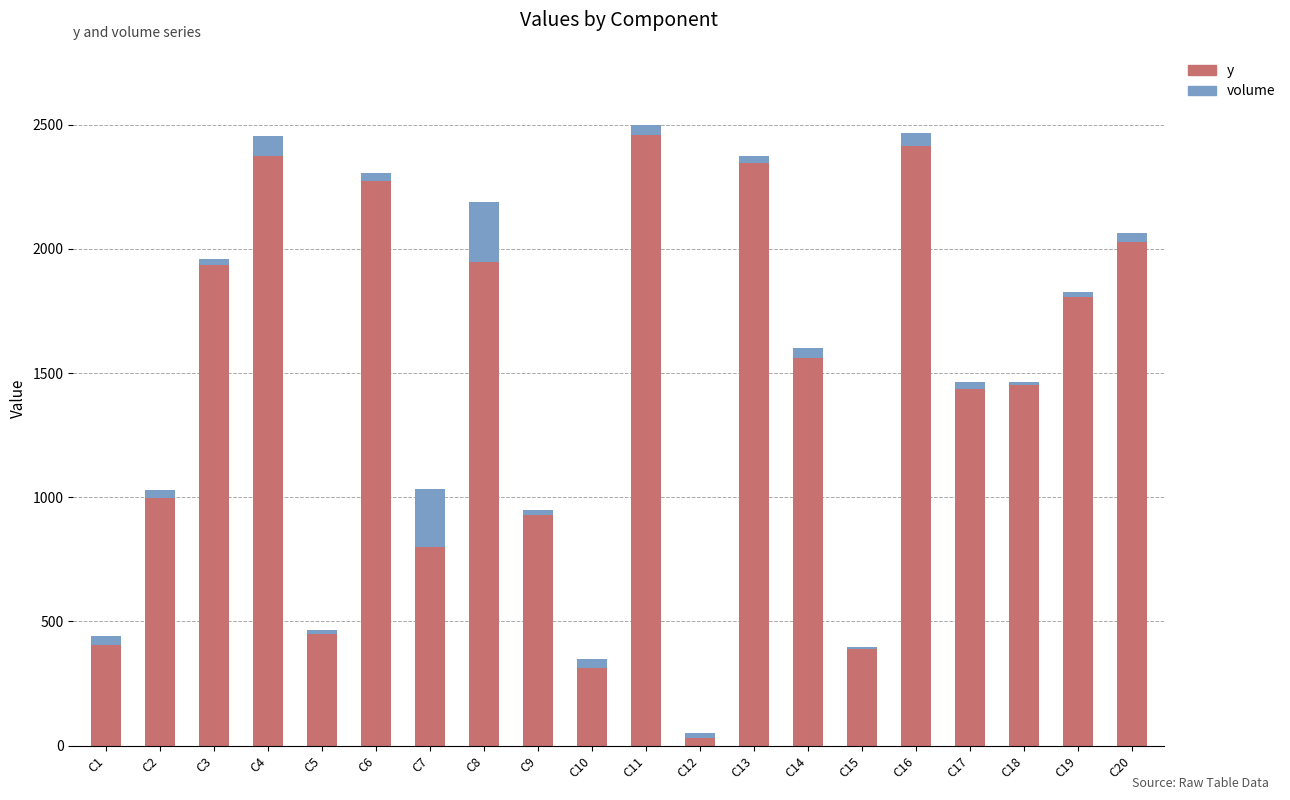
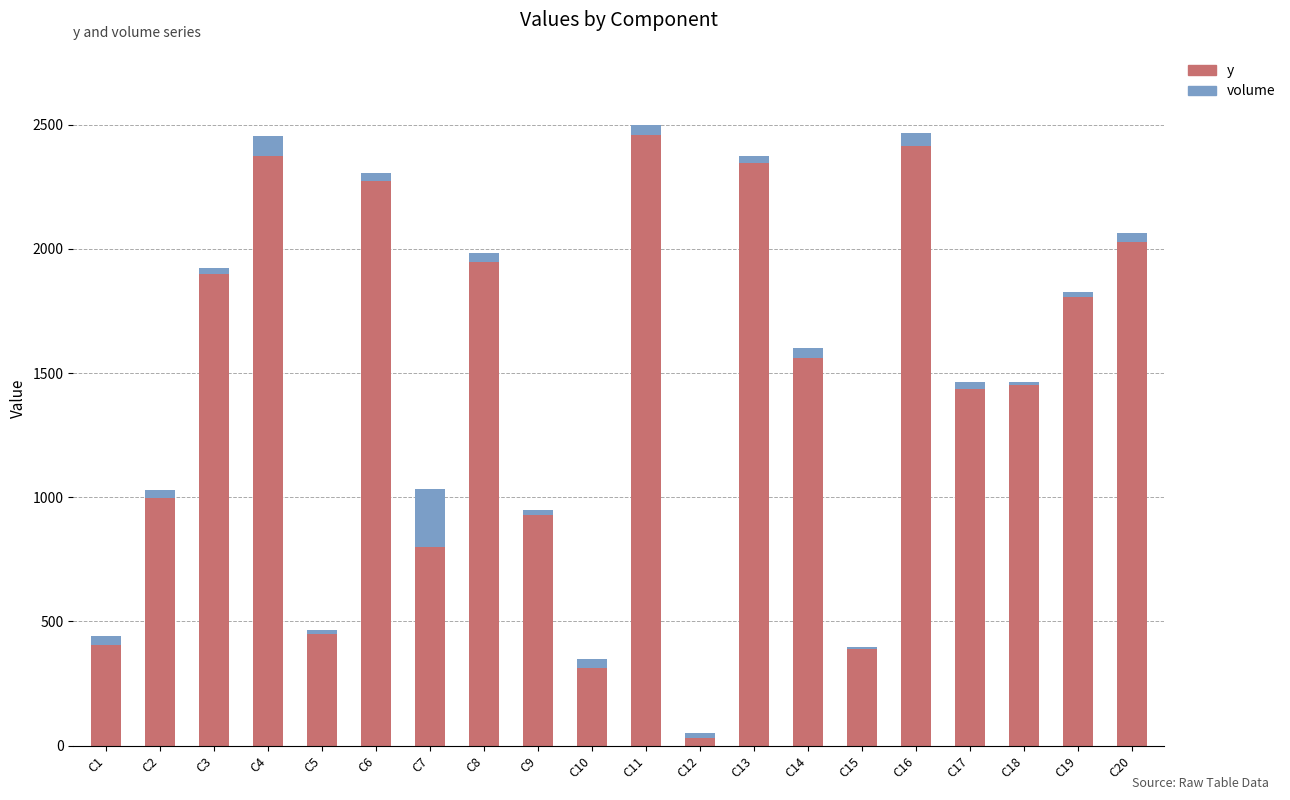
y, C3: 1940 -> 1900
volume, C8: 240 -> 30
